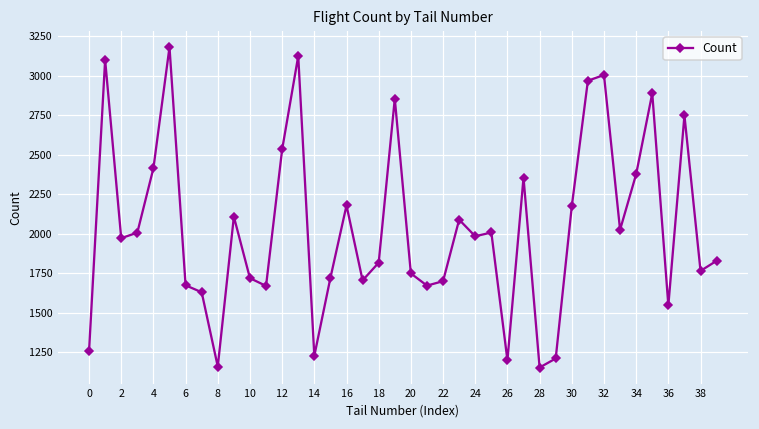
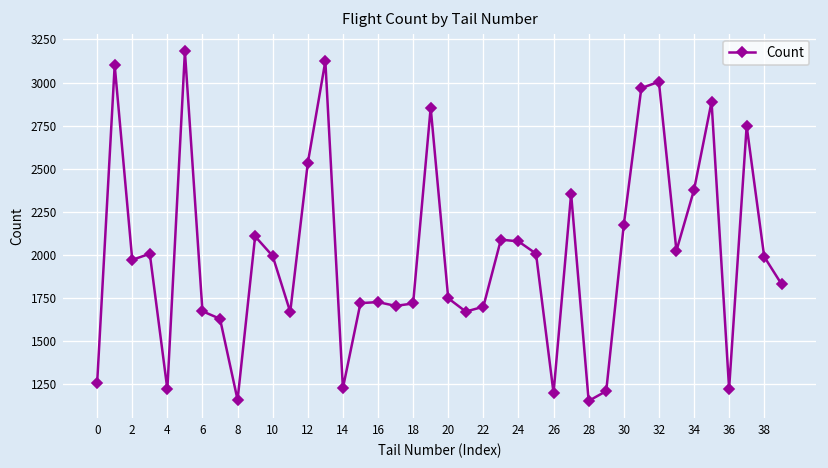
4: 2410 -> 1220
10: 1720 -> 1990
16: 2180 -> 1730
18: 1820 -> 1720
24: 1980 -> 2080
36: 1550 -> 1230
38: 1770 -> 1990
